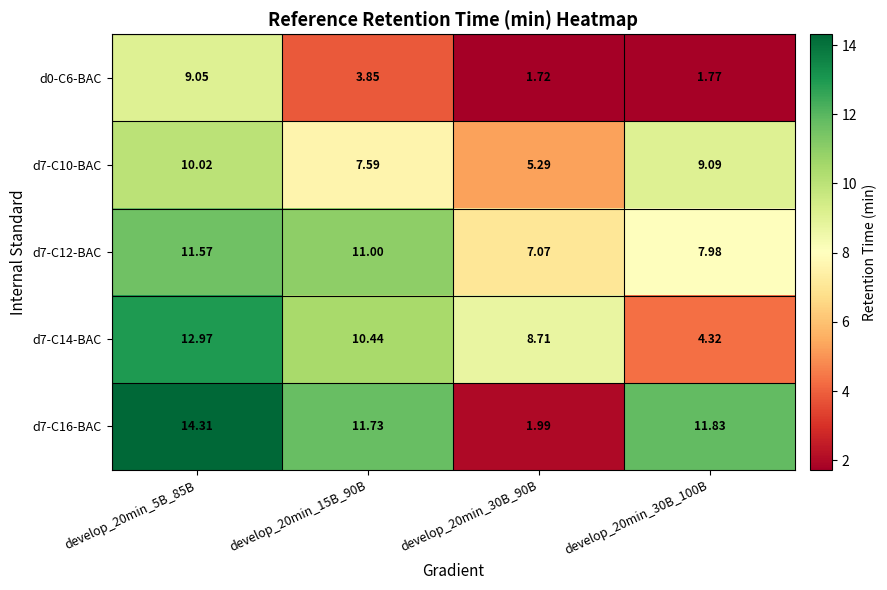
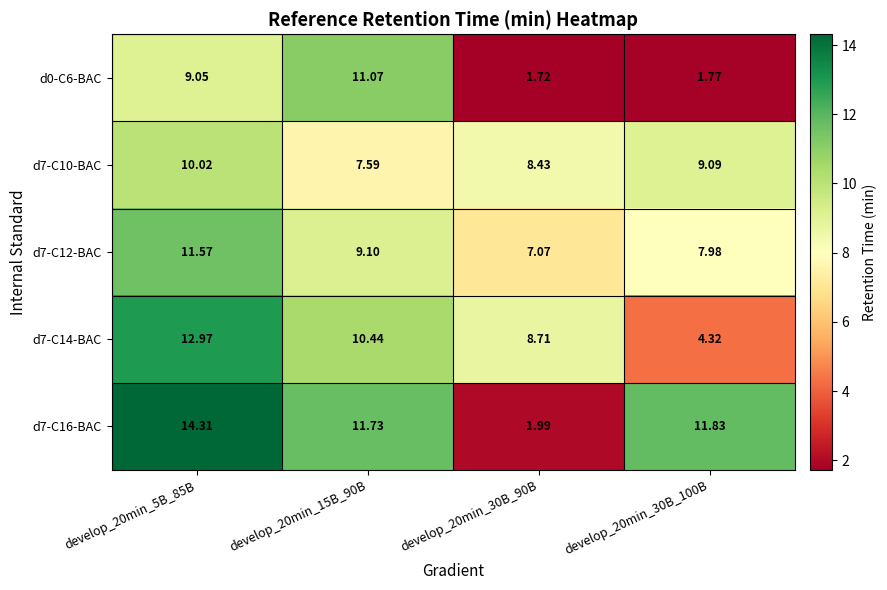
d0-C6-BAC, develop_20min_15B_90B: 3.85 -> 11.07
d7-C10-BAC, develop_20min_30B_90B: 5.29 -> 8.43
d7-C12-BAC, develop_20min_15B_90B: 11.00 -> 9.10
